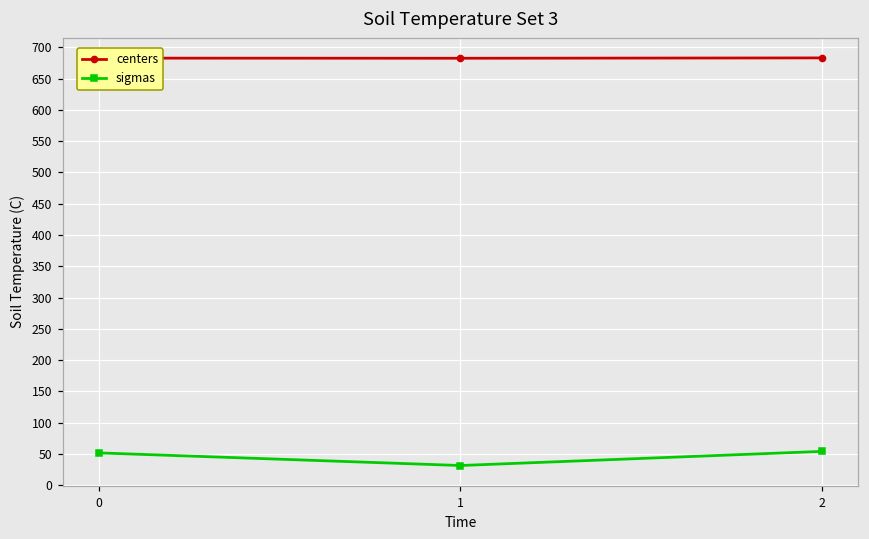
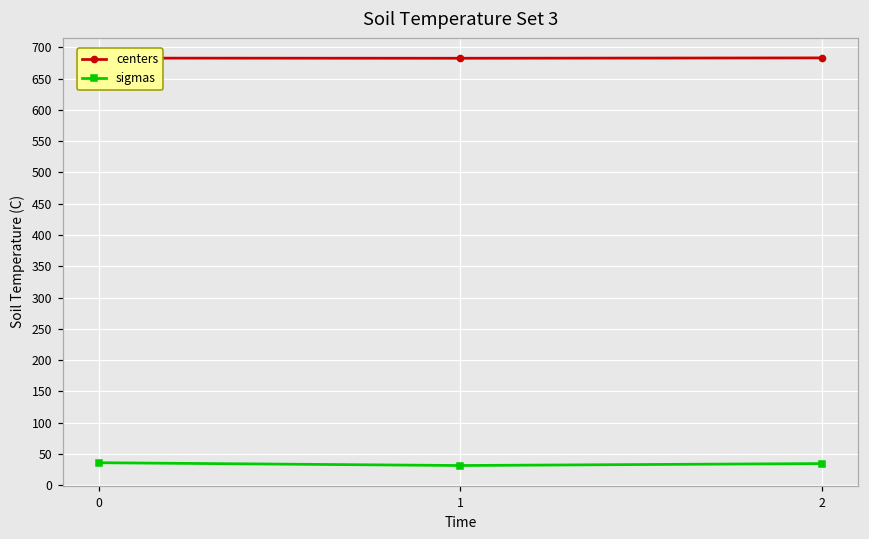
sigmas, 0: 50 -> 40
sigmas, 2: 50 -> 30
